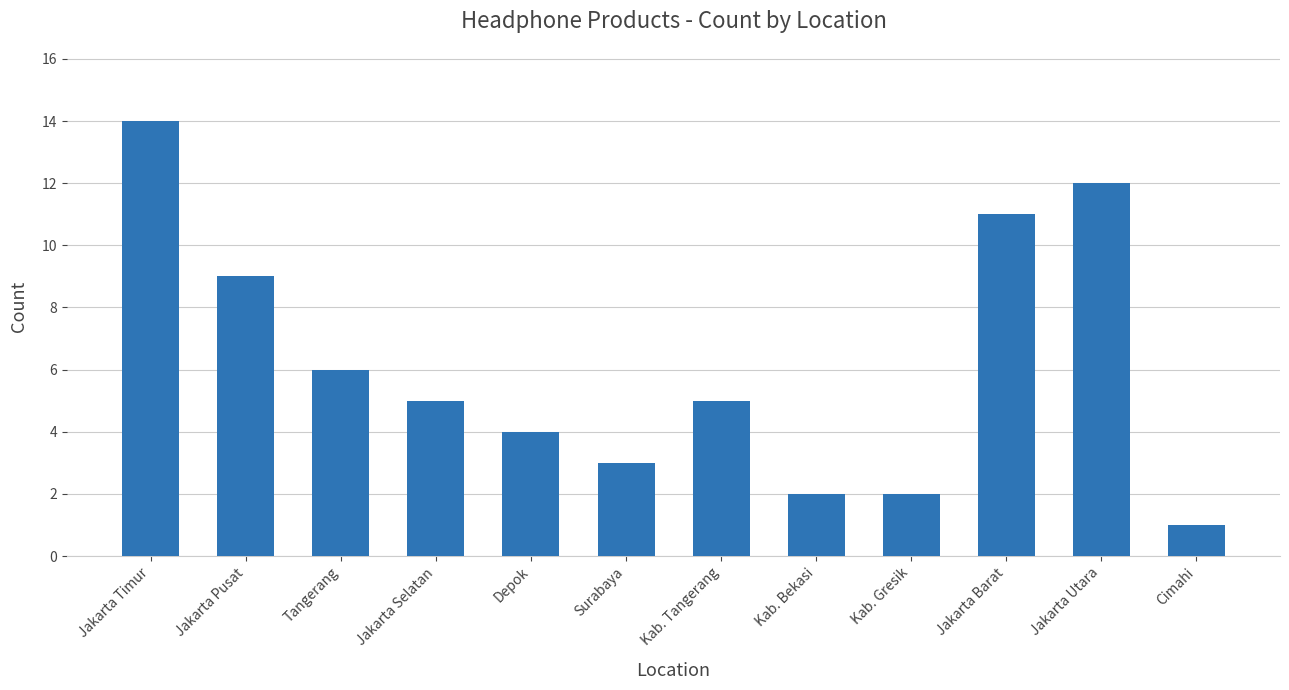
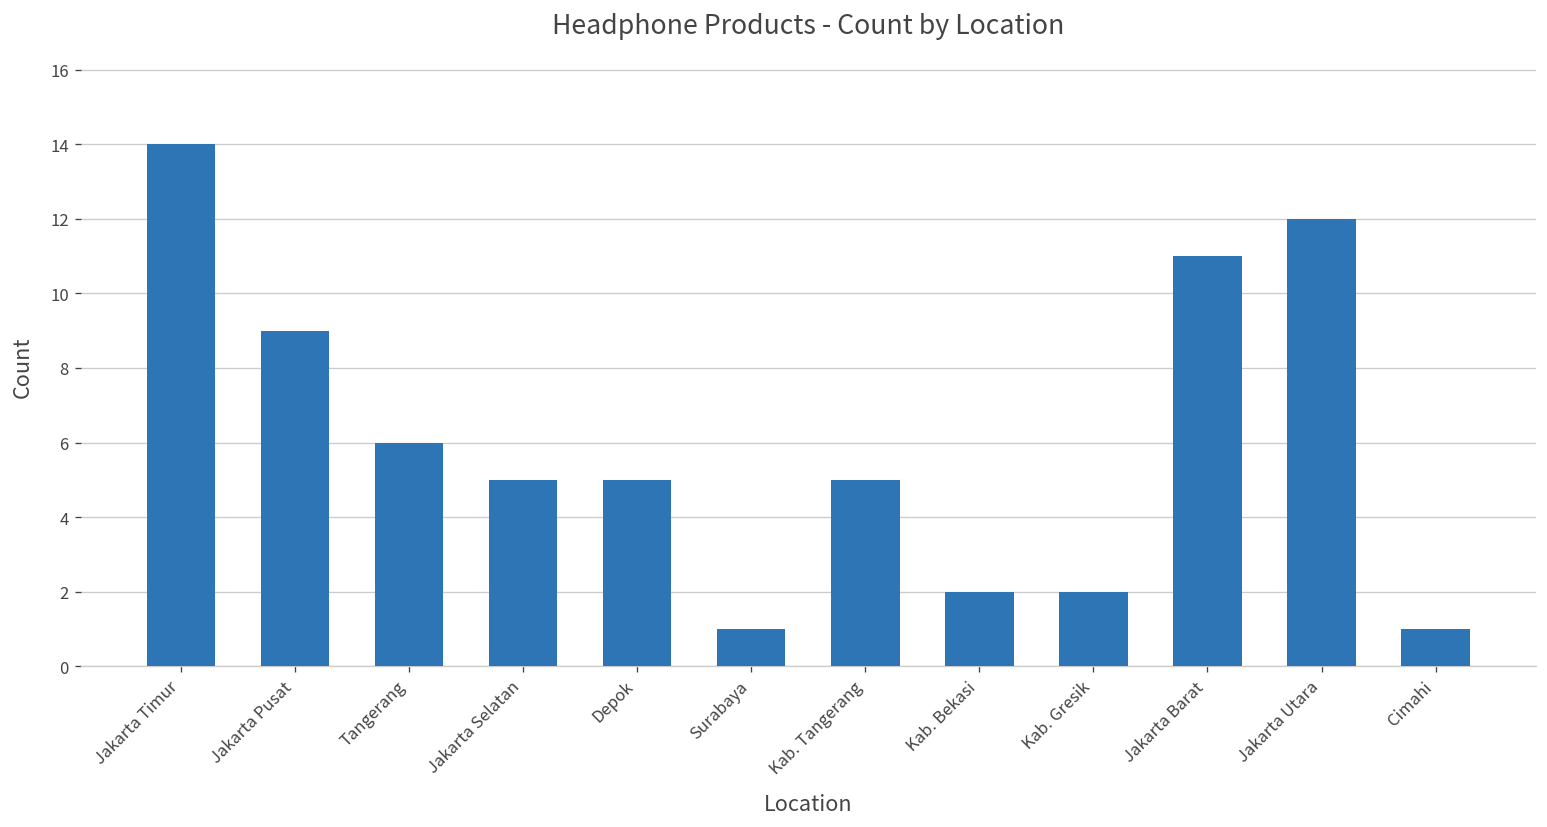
Depok: 4 -> 5
Surabaya: 3 -> 1
